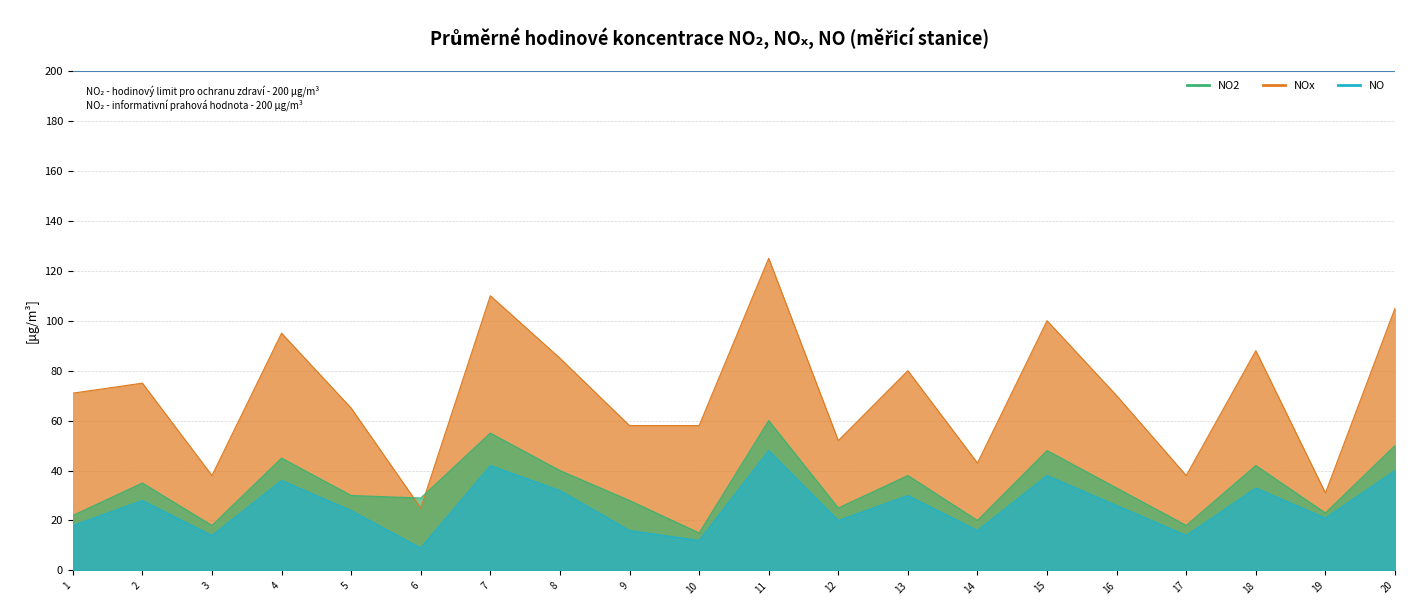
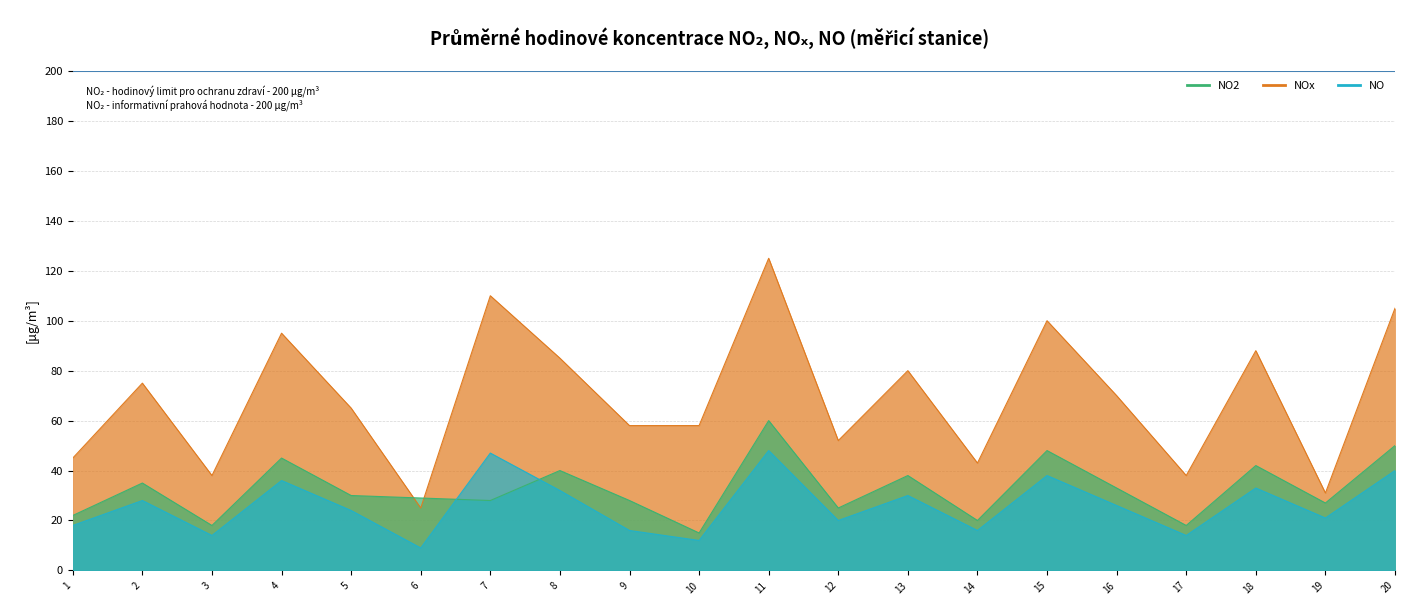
NOx, 1: 71 -> 45
NO2, 7: 55 -> 28
NO, 7: 42 -> 47
NO2, 19: 23 -> 27
